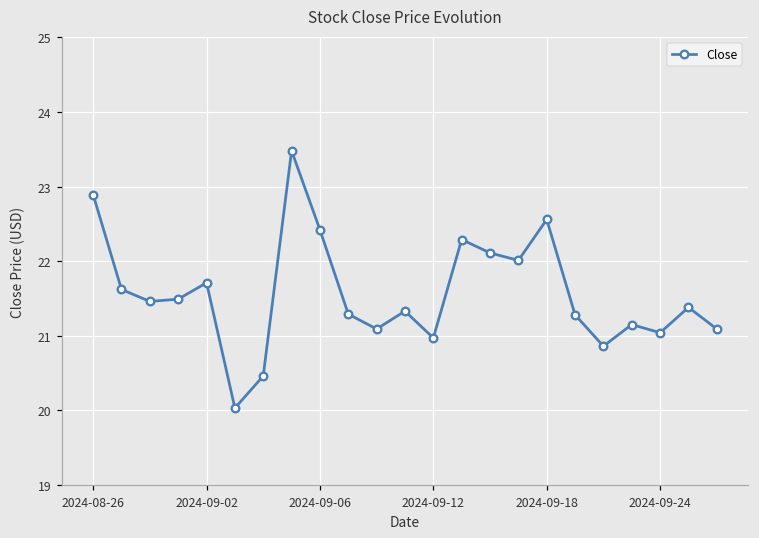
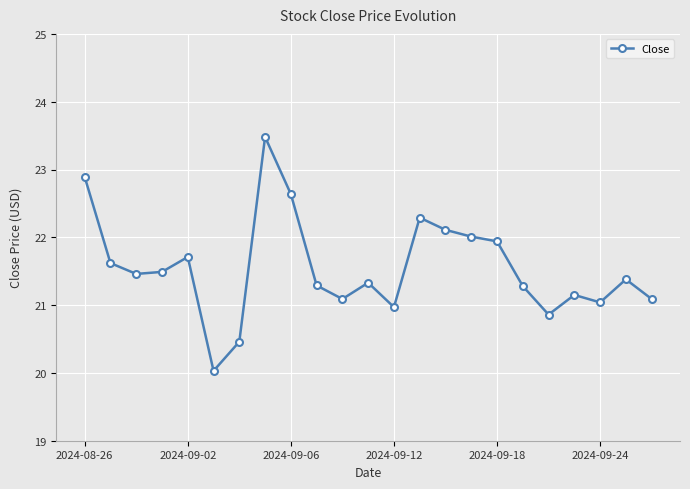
2024-09-06: 22.4 -> 22.6
2024-09-18: 22.6 -> 21.9
